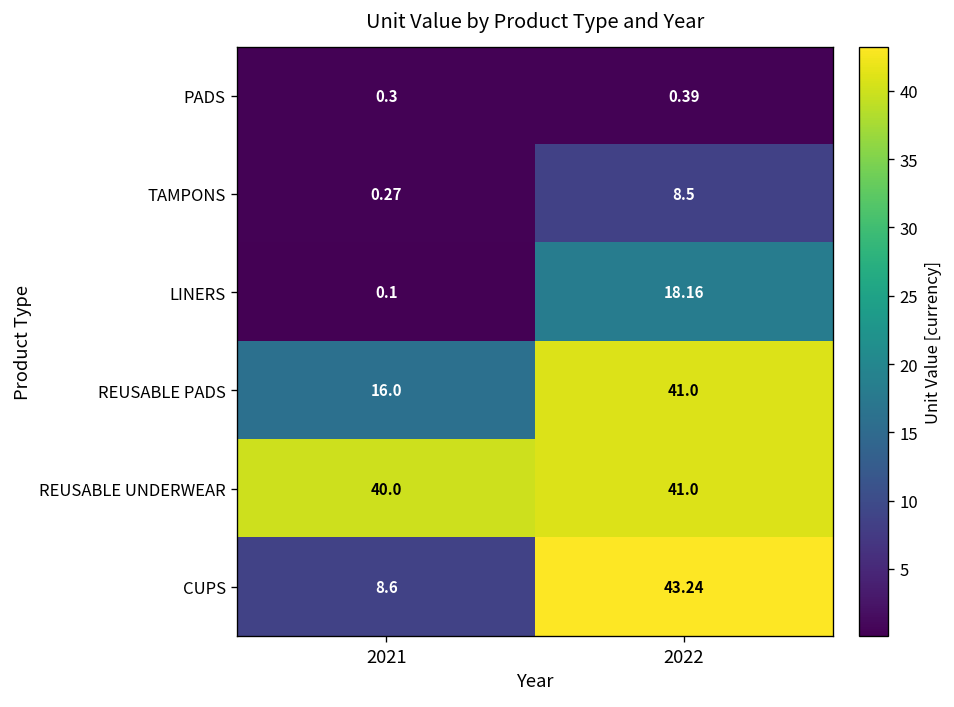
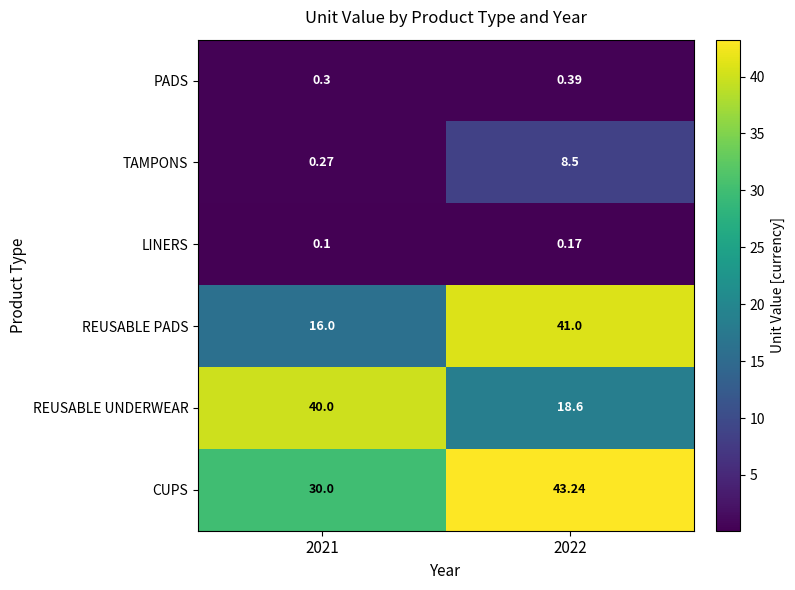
LINERS, 2022: 18.16 -> 0.17
REUSABLE UNDERWEAR, 2022: 41.0 -> 18.6
CUPS, 2021: 8.6 -> 30.0
